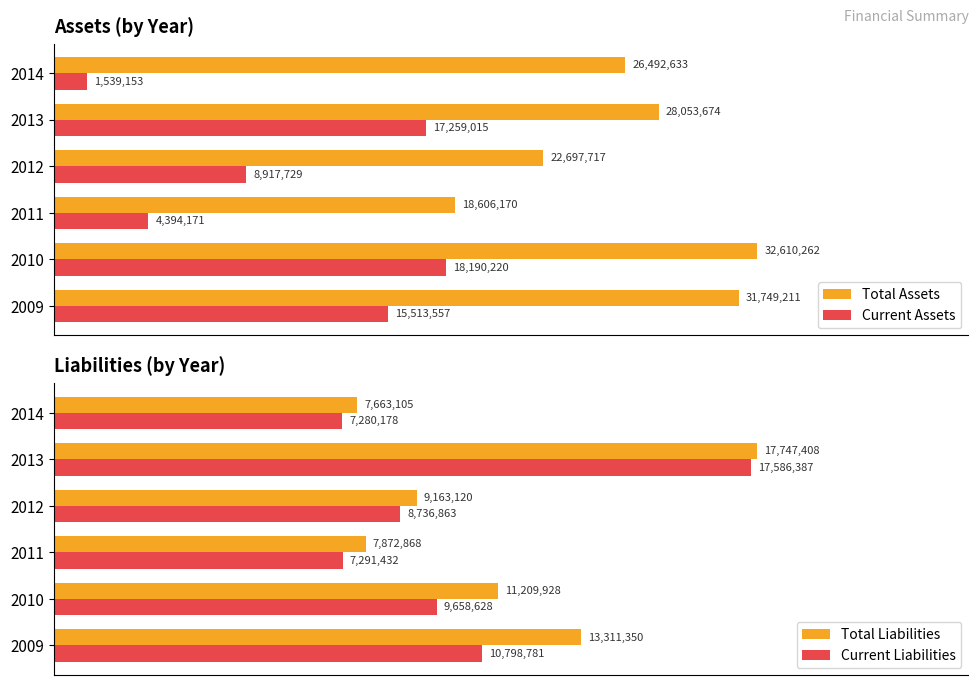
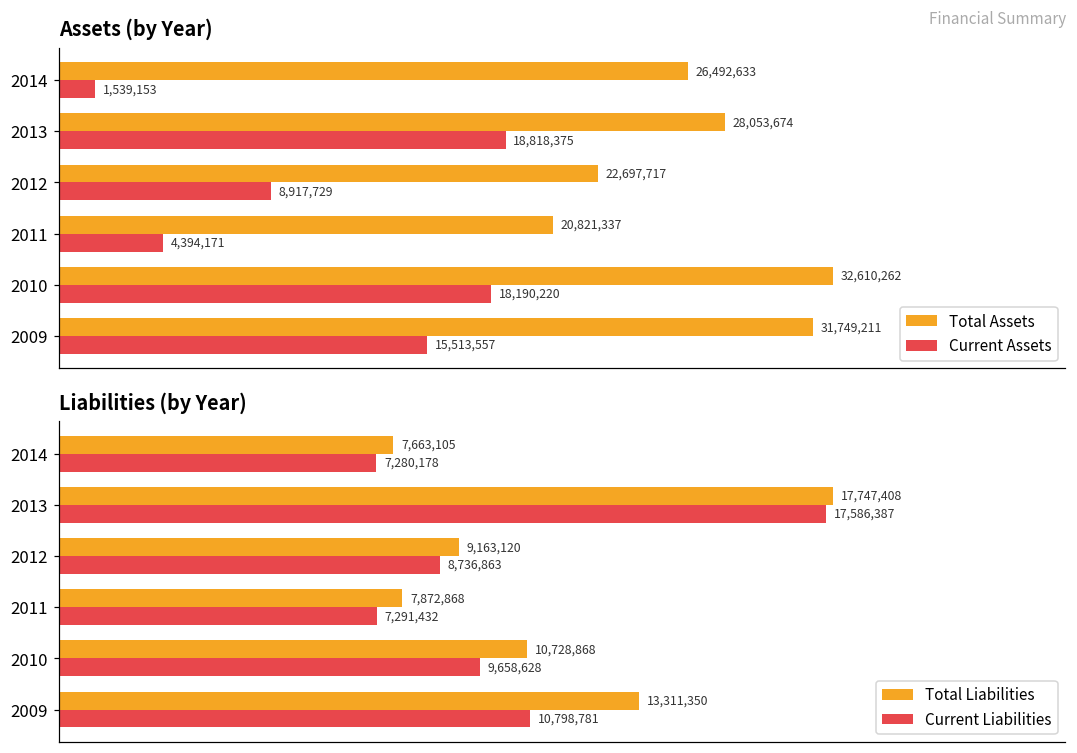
Assets (by Year), Current Assets, 2013: 17,259,015 -> 18,818,375
Assets (by Year), Total Assets, 2011: 18,606,170 -> 20,821,337
Liabilities (by Year), Total Liabilities, 2010: 11,209,928 -> 10,728,868
